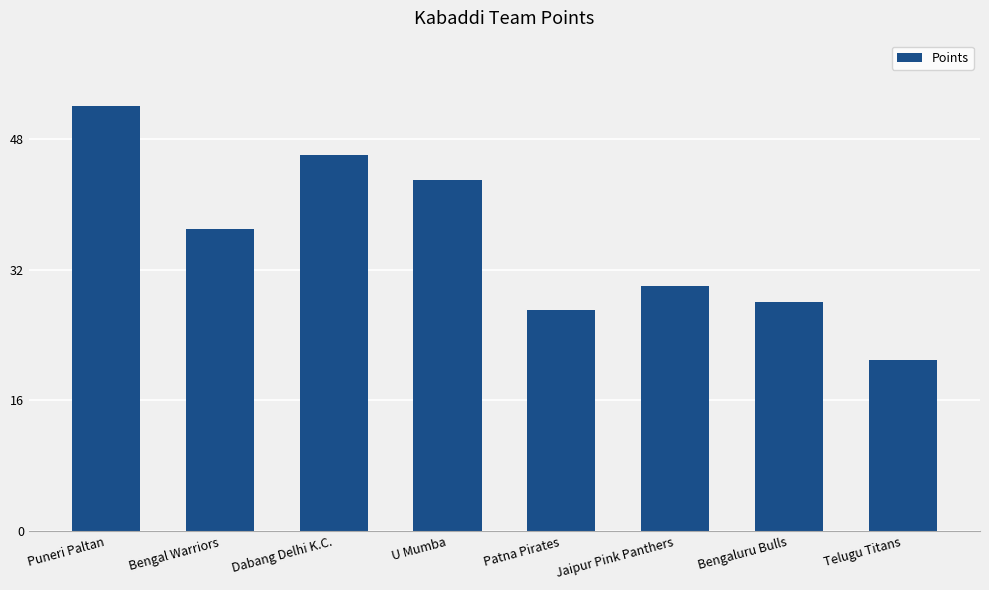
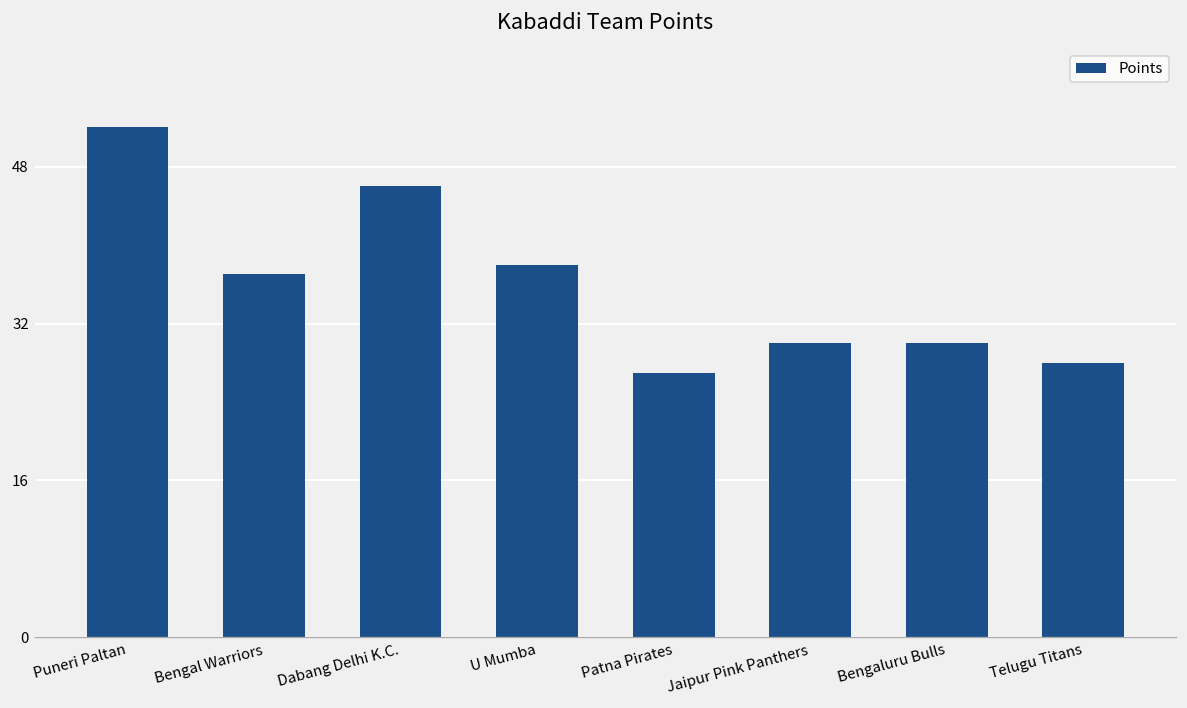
U Mumba: 43 -> 38
Bengaluru Bulls: 28 -> 30
Telugu Titans: 21 -> 28
